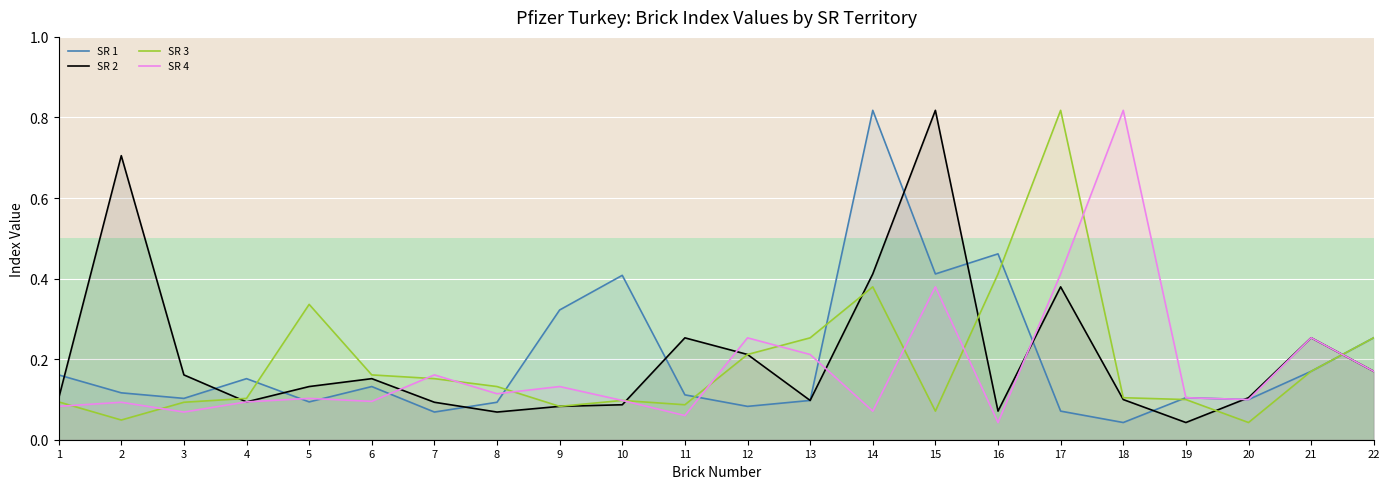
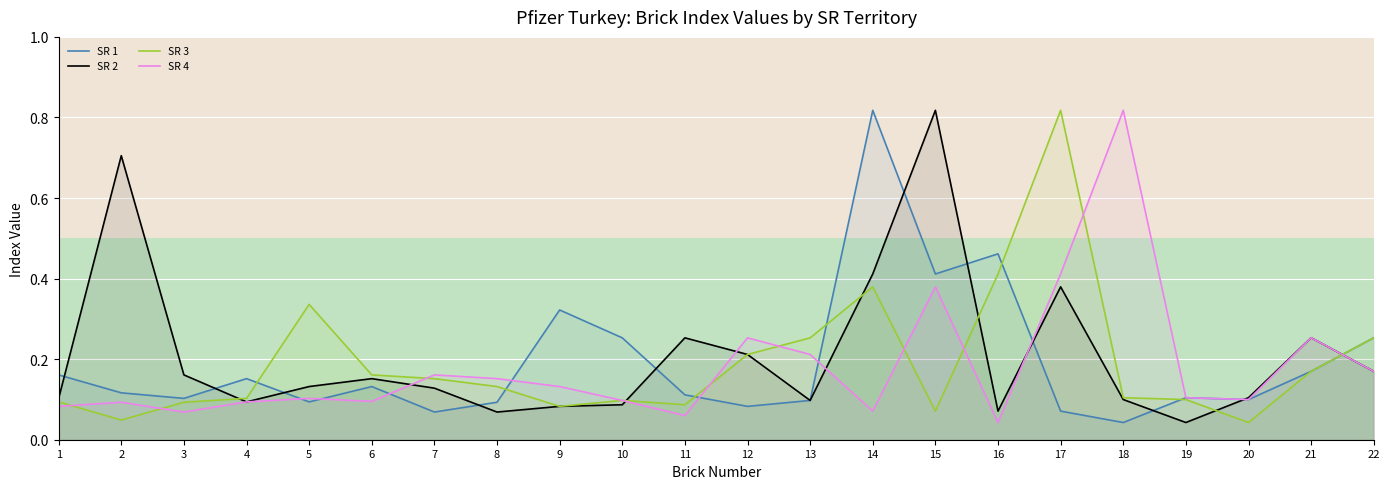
SR 2, 7: 0.09 -> 0.13
SR 4, 8: 0.11 -> 0.15
SR 1, 10: 0.41 -> 0.25
